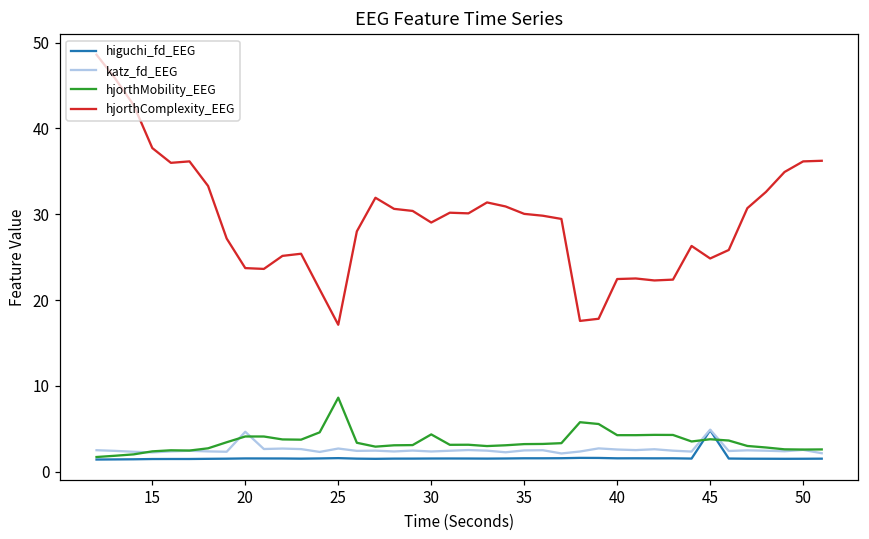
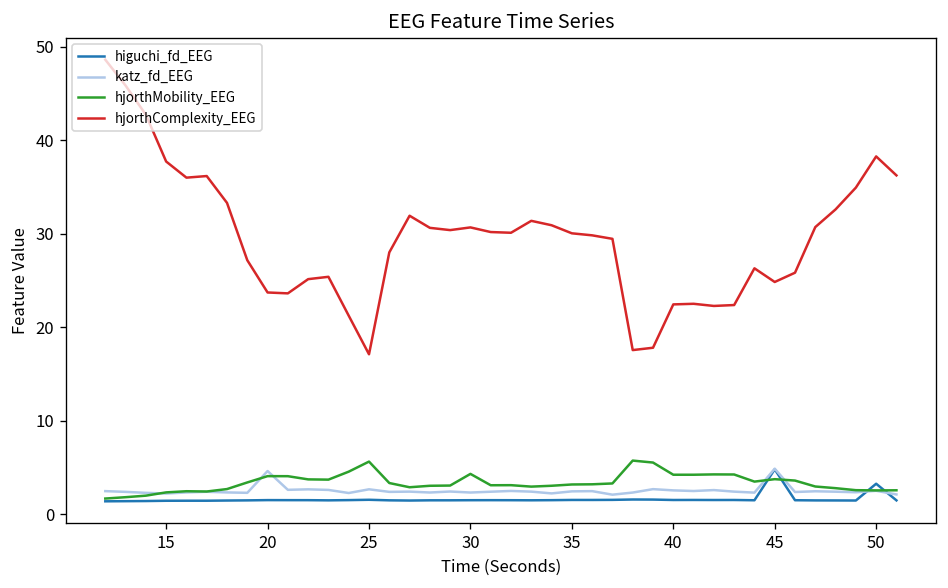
hjorthMobility_EEG, 25: 9 -> 6
hjorthComplexity_EEG, 30: 29 -> 31
higuchi_fd_EEG, 50: 1 -> 3
hjorthComplexity_EEG, 50: 36 -> 38
